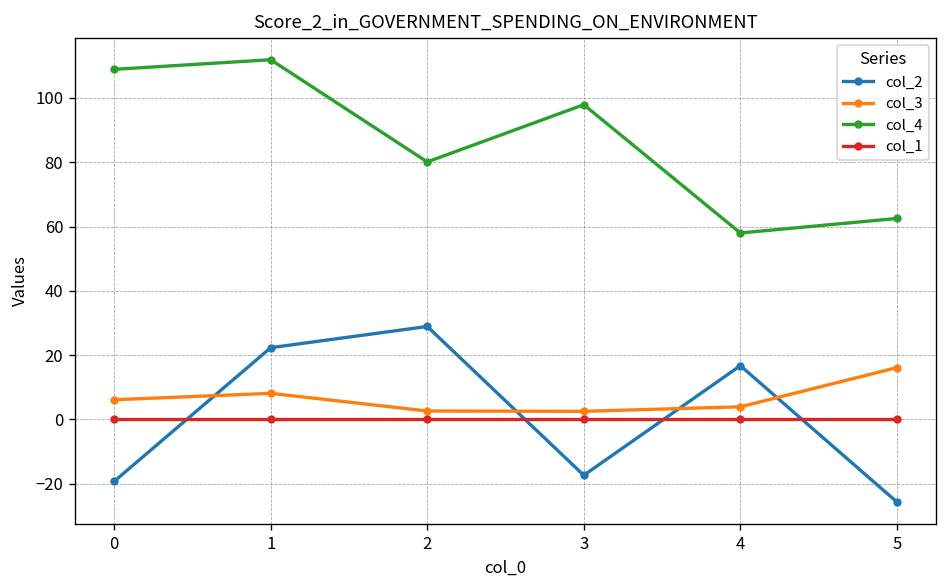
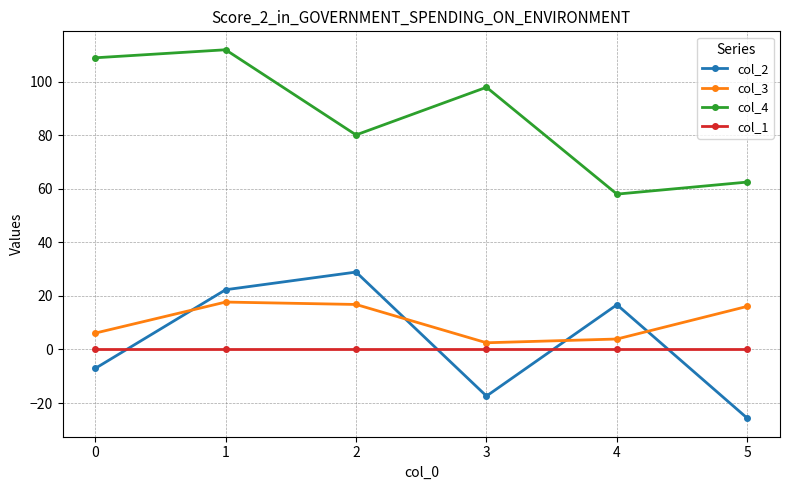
col_2, 0: -19 -> -7
col_3, 1: 8 -> 18
col_3, 2: 3 -> 17
